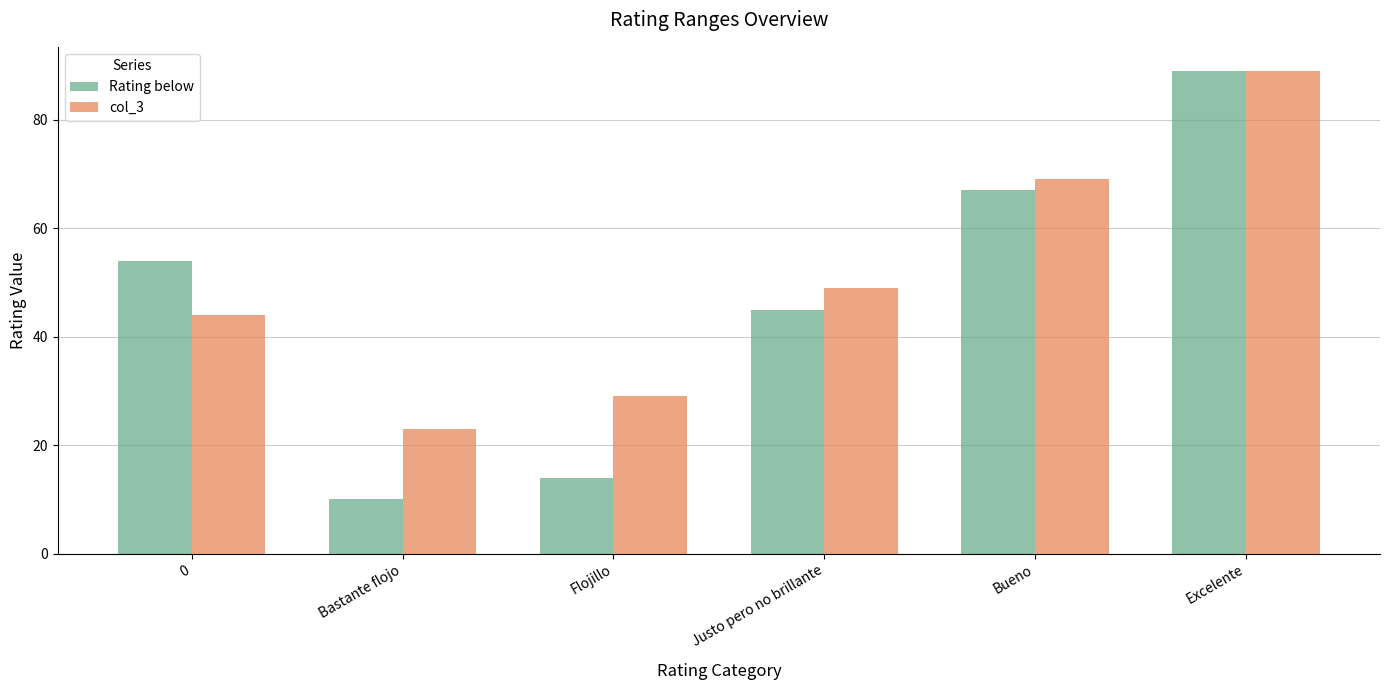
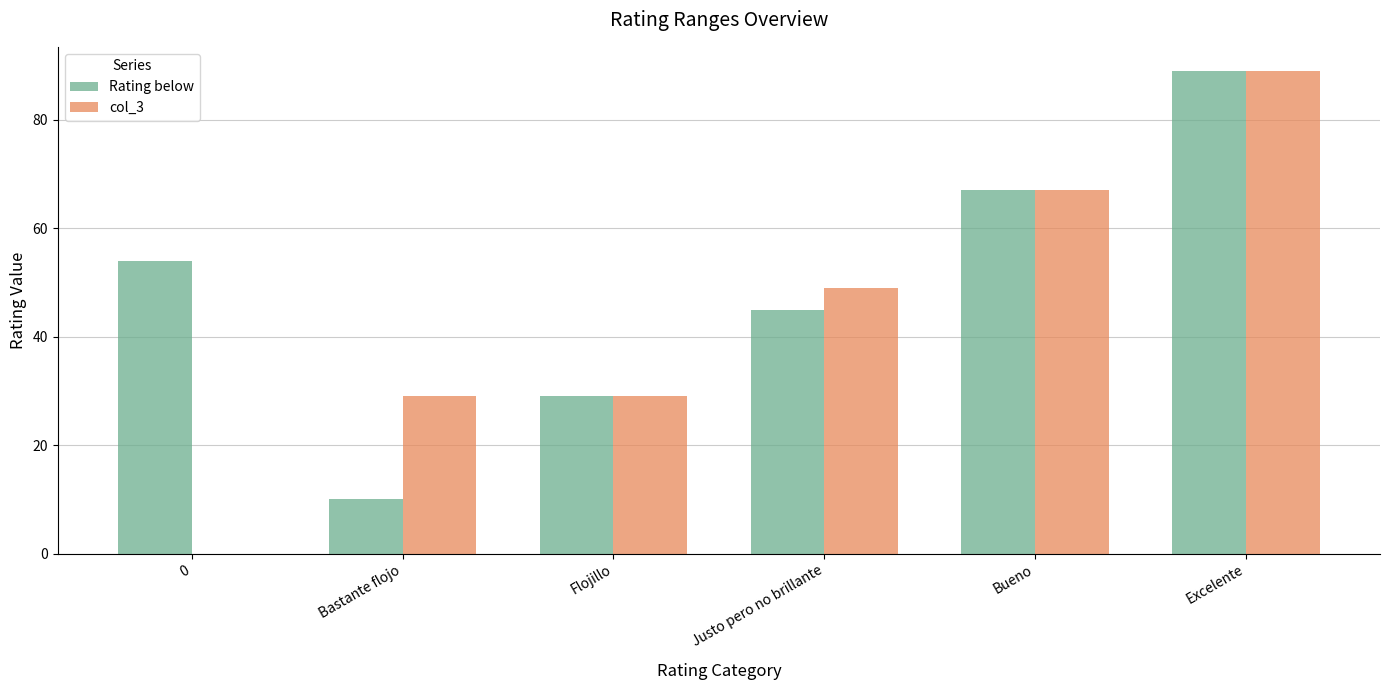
col_3, 0: 44 -> 0
col_3, Bastante flojo: 23 -> 29
Rating below, Flojillo: 14 -> 29
col_3, Bueno: 69 -> 67
